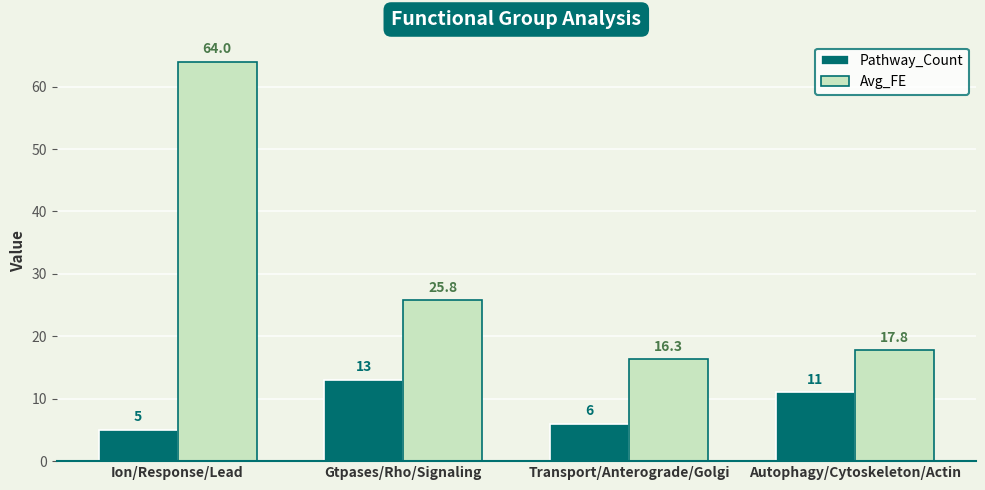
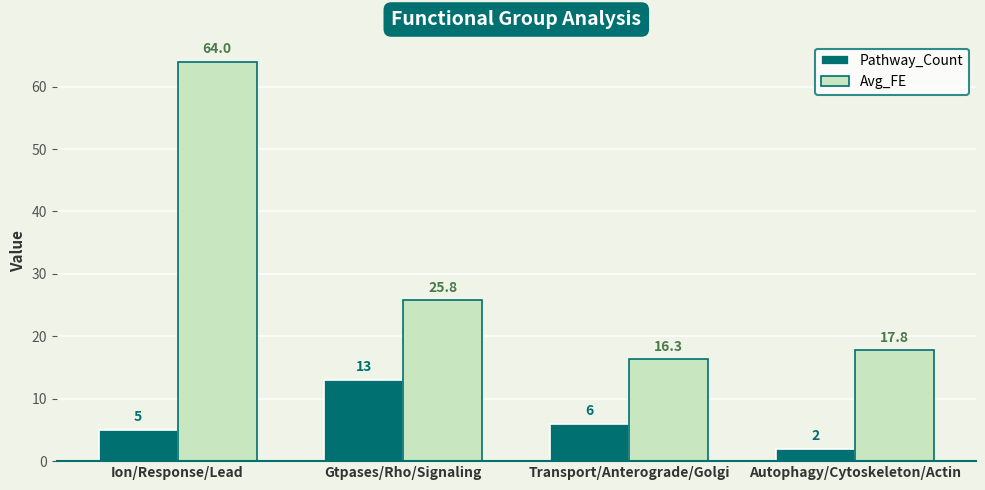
Pathway_Count, Autophagy/Cytoskeleton/Actin: 11 -> 2
